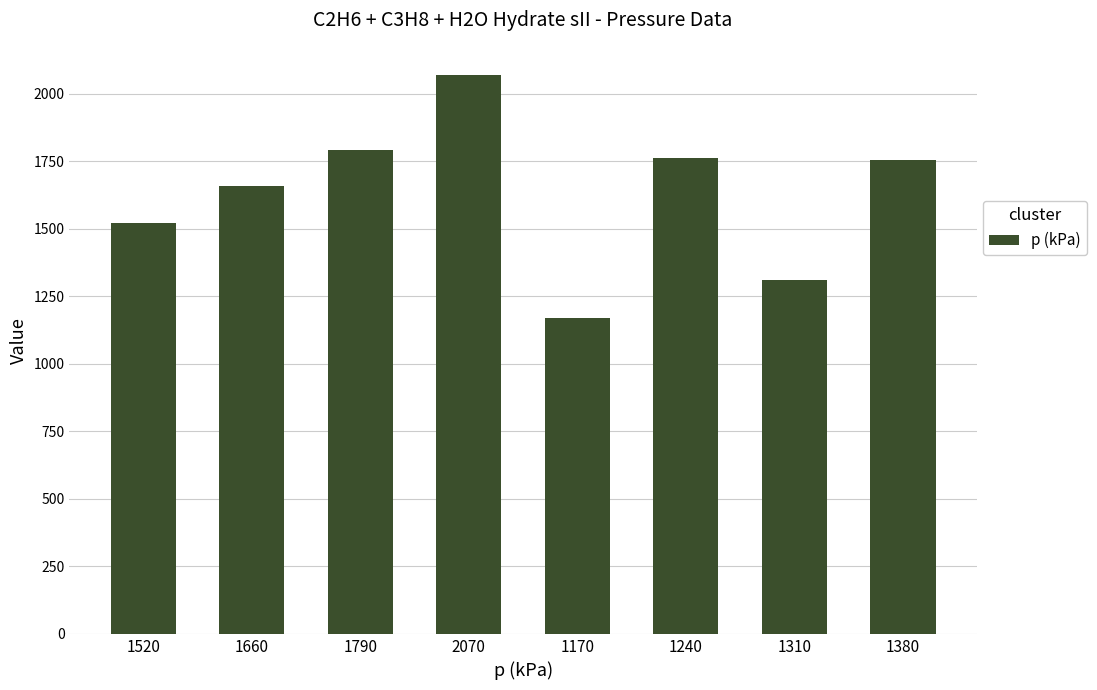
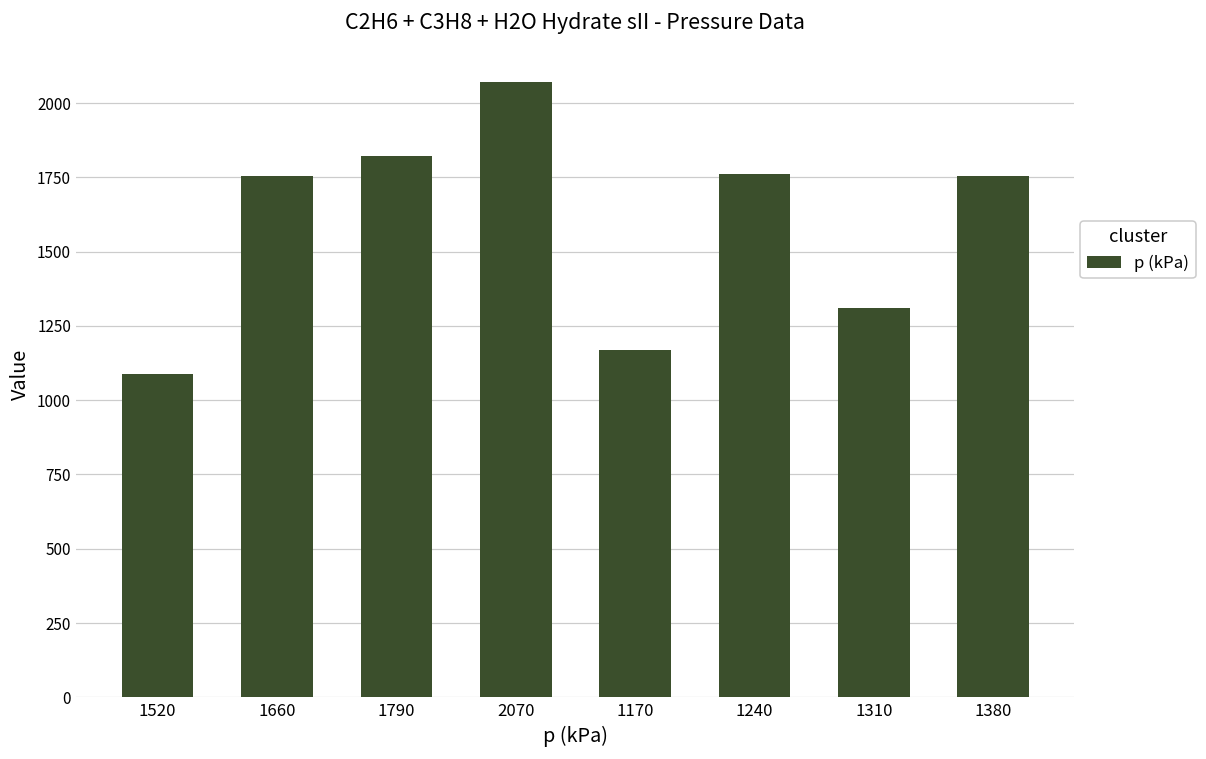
1520: 1520 -> 1090
1660: 1660 -> 1760
1790: 1790 -> 1820
